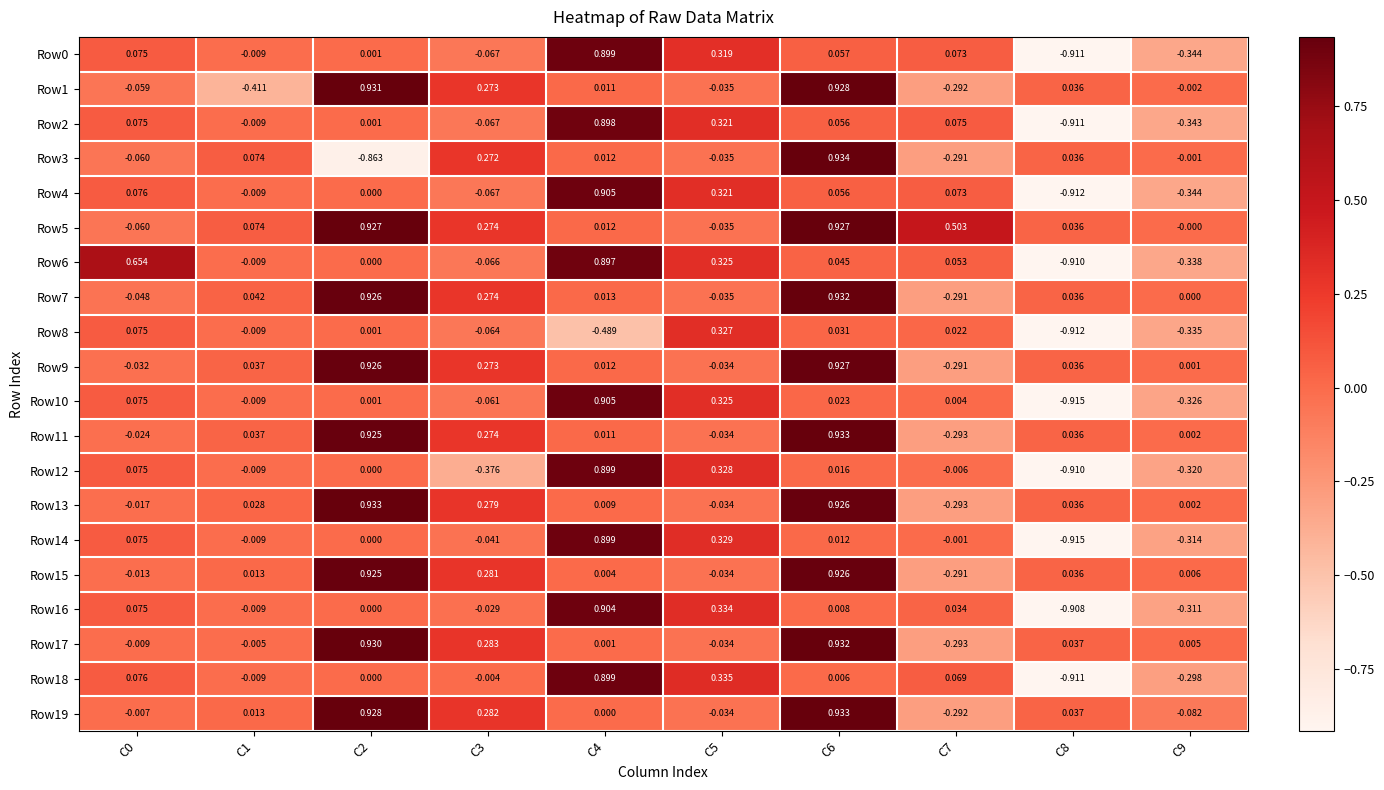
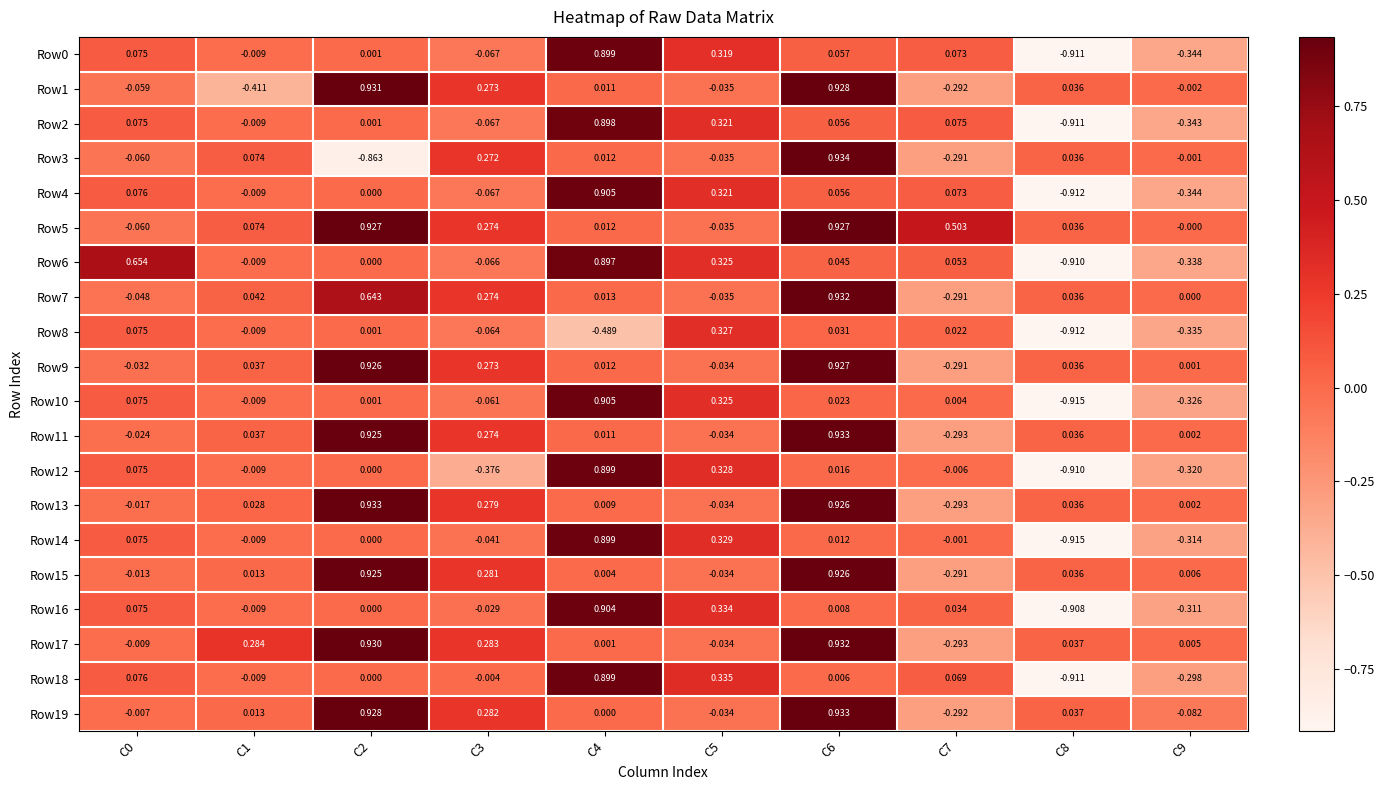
Row7, C2: 0.926 -> 0.643
Row17, C1: -0.005 -> 0.284
